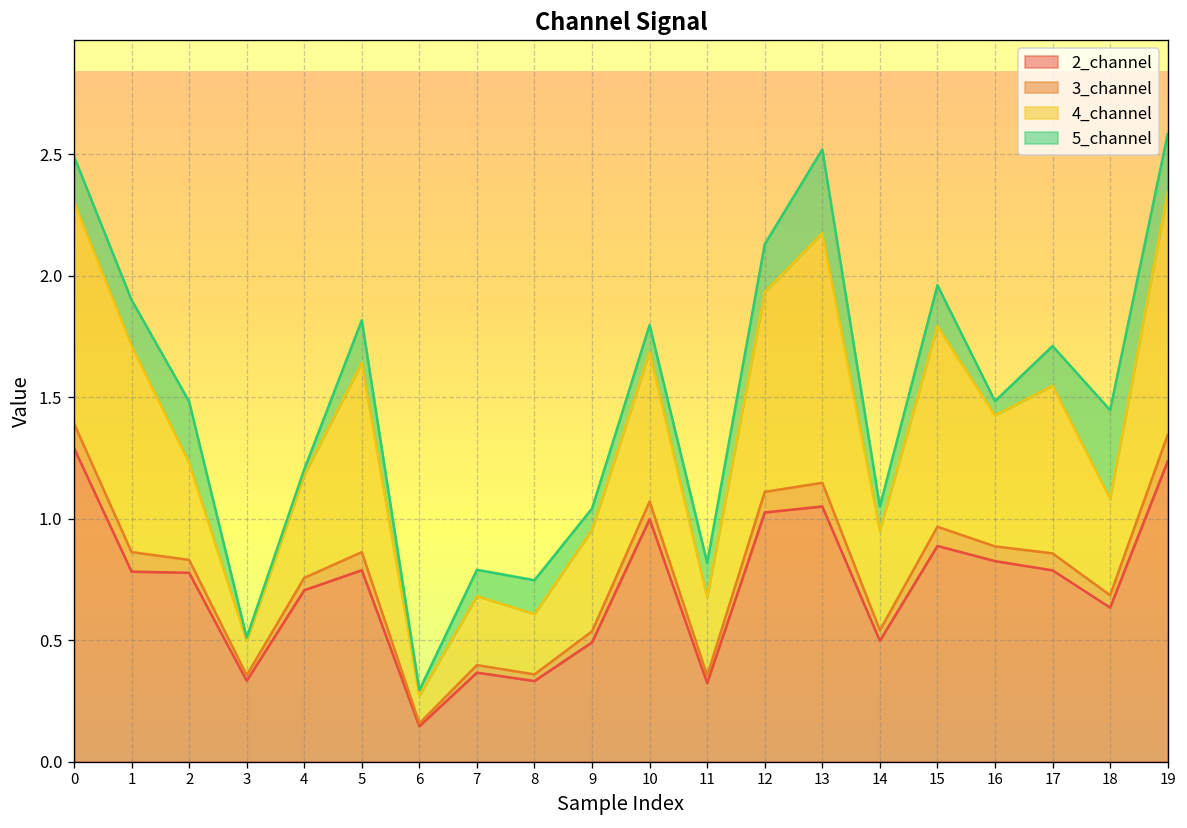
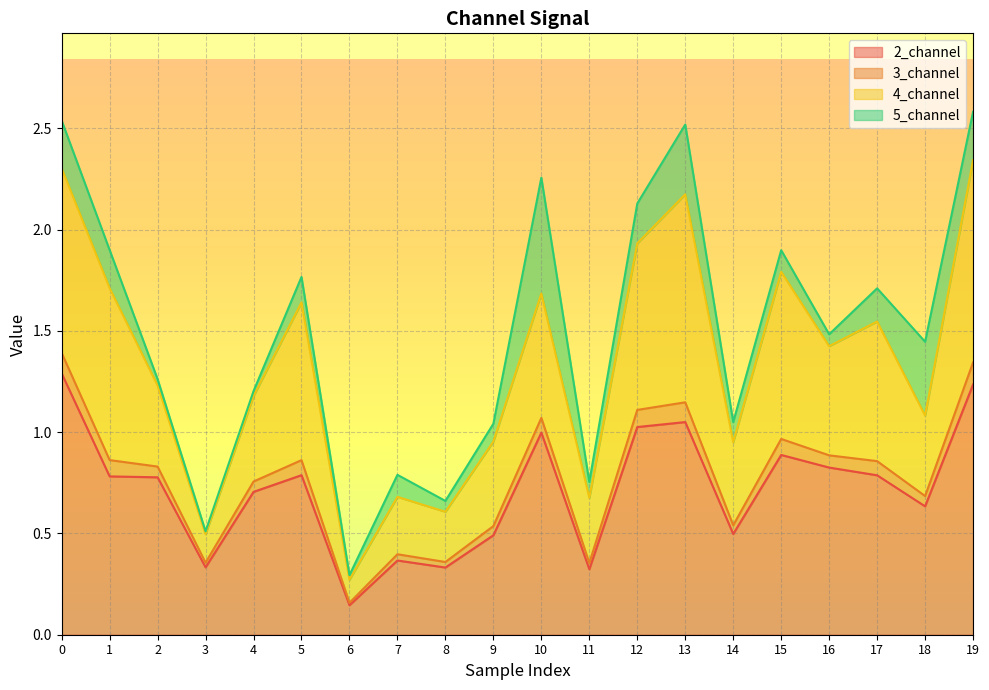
5_channel, 0: 0.19 -> 0.24
5_channel, 2: 0.25 -> 0.03
5_channel, 5: 0.18 -> 0.13
5_channel, 8: 0.14 -> 0.05
5_channel, 10: 0.11 -> 0.57
5_channel, 11: 0.14 -> 0.08
5_channel, 15: 0.17 -> 0.11
